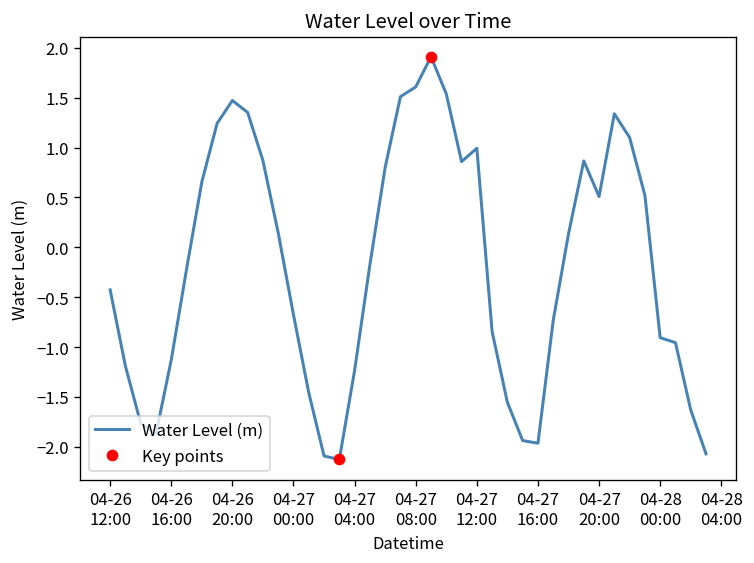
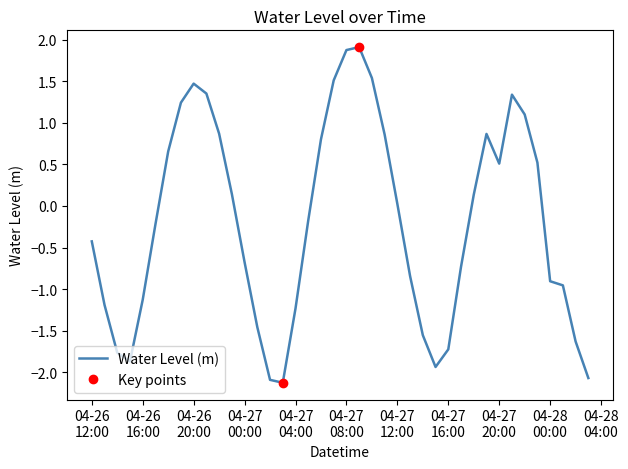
Water Level (m), 04-27 08:00: 1.6 -> 1.9
Water Level (m), 04-27 12:00: 1.0 -> 0.0
Water Level (m), 04-27 16:00: -2.0 -> -1.7
